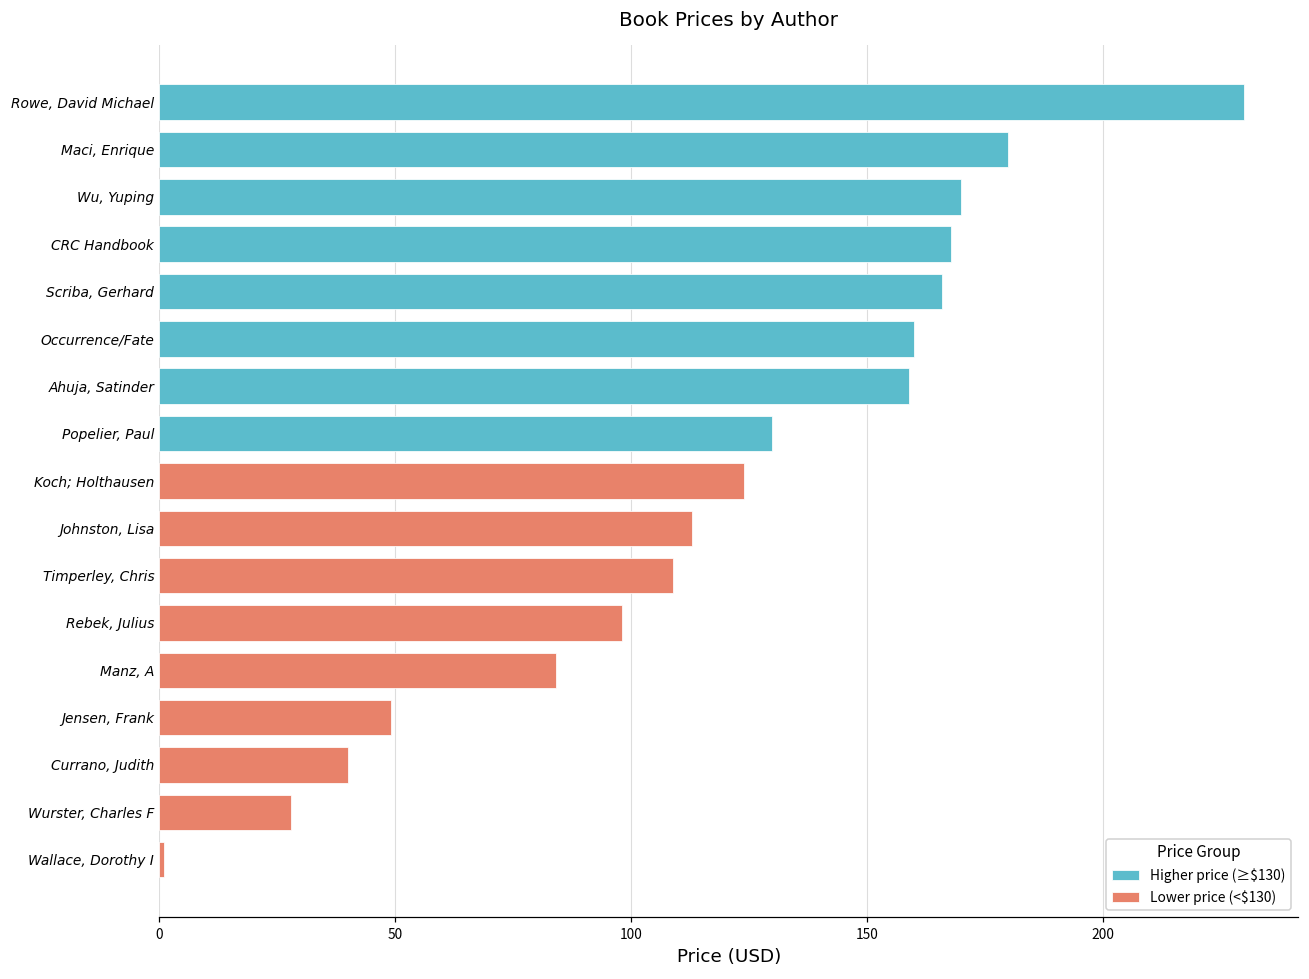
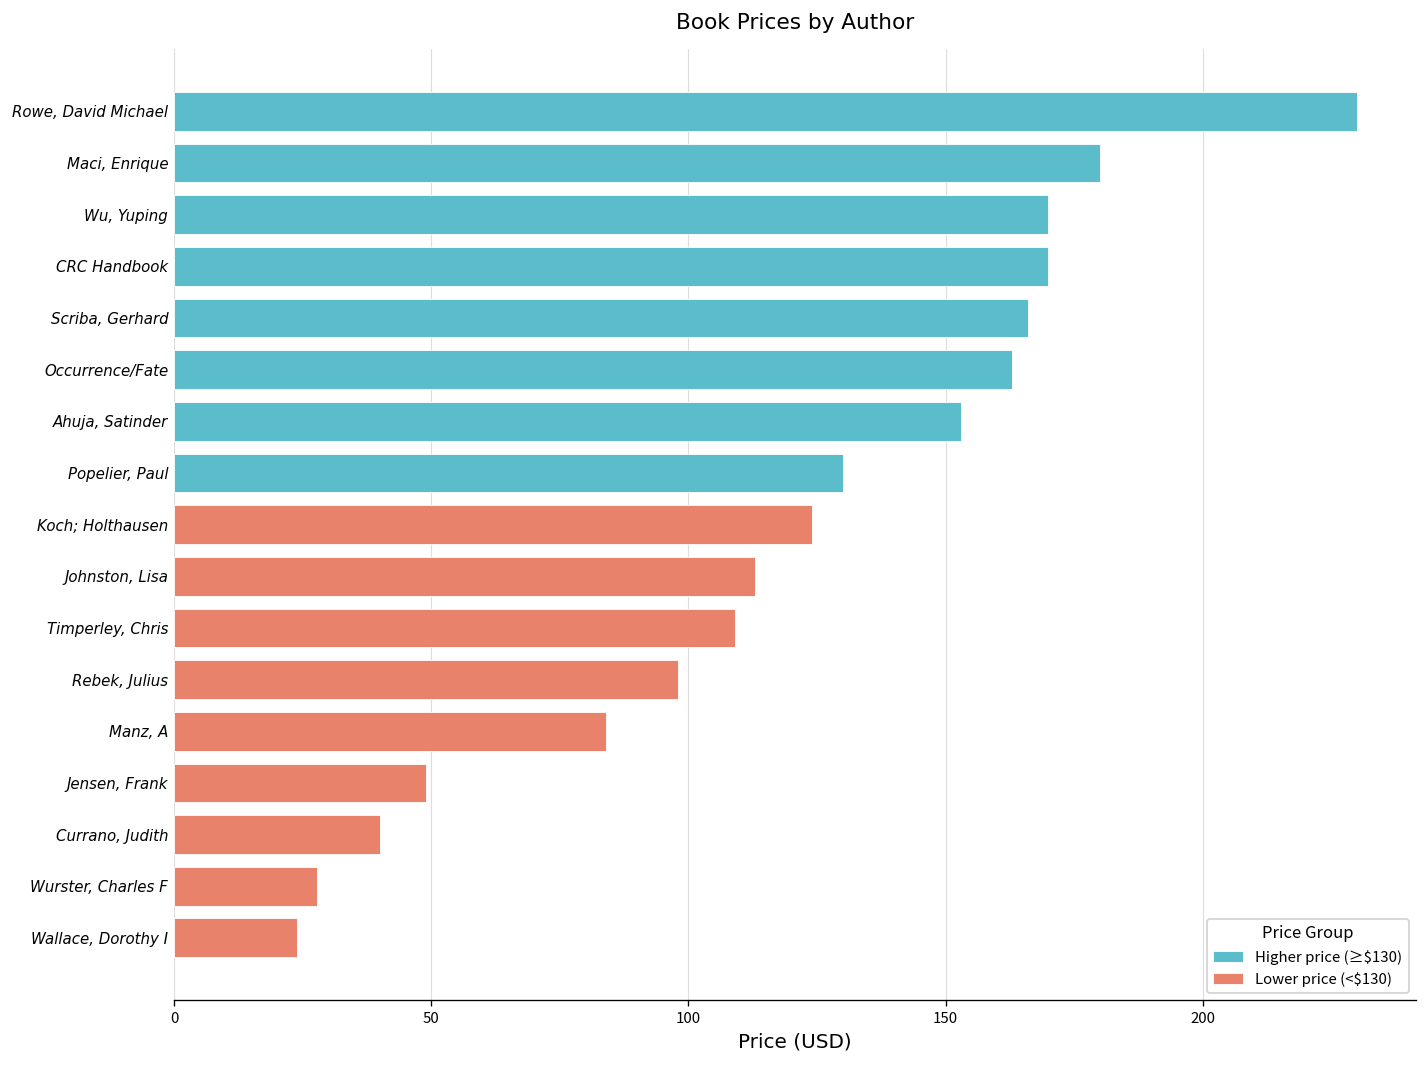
Higher price (≥$130), CRC Handbook: 168 -> 170
Higher price (≥$130), Occurrence/Fate: 160 -> 163
Higher price (≥$130), Ahuja, Satinder: 159 -> 153
Lower price (<$130), Wallace, Dorothy I: 1 -> 24
